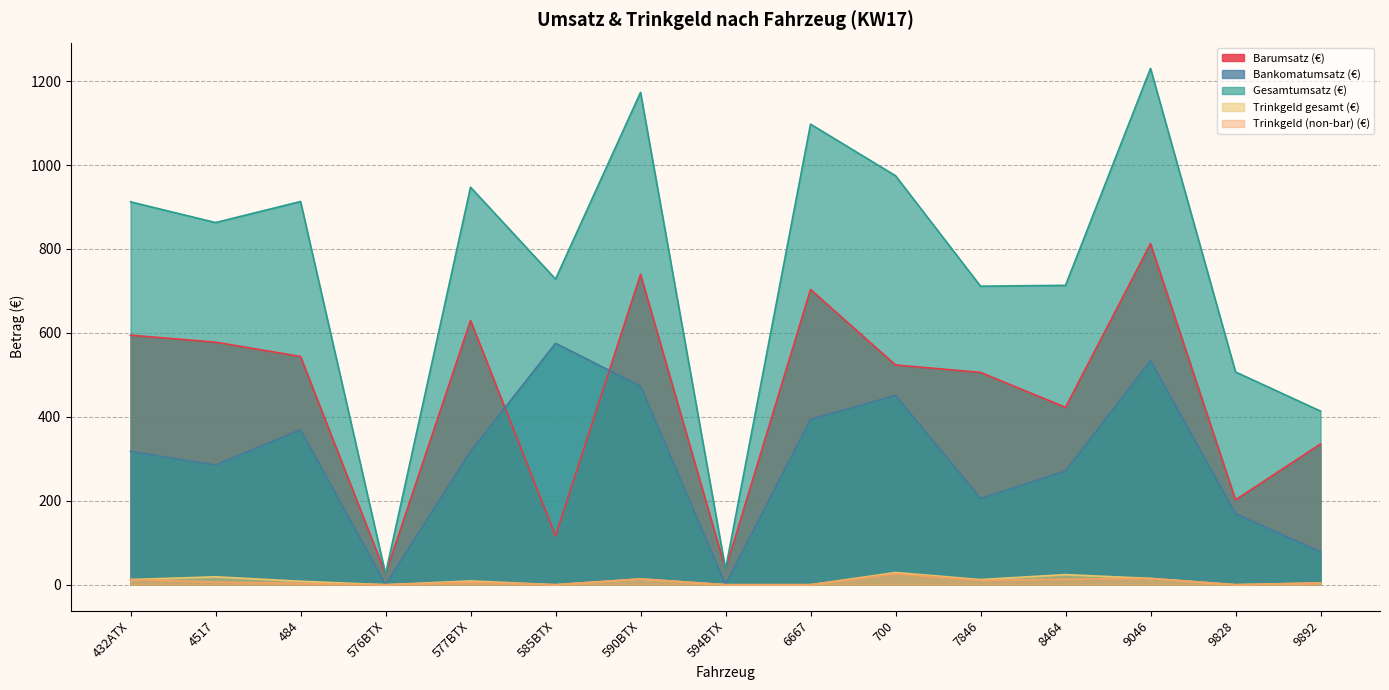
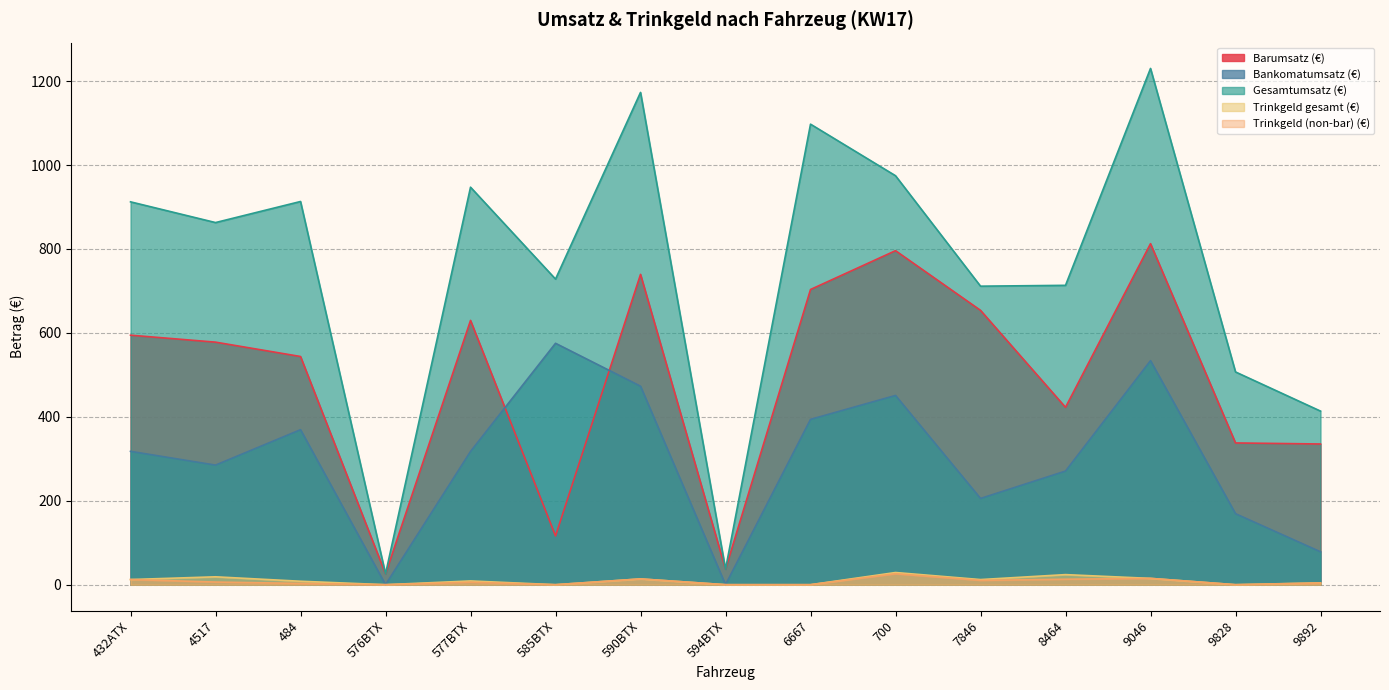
Barumsatz (€), 700: 520 -> 800
Barumsatz (€), 7846: 510 -> 650
Barumsatz (€), 9828: 200 -> 340
